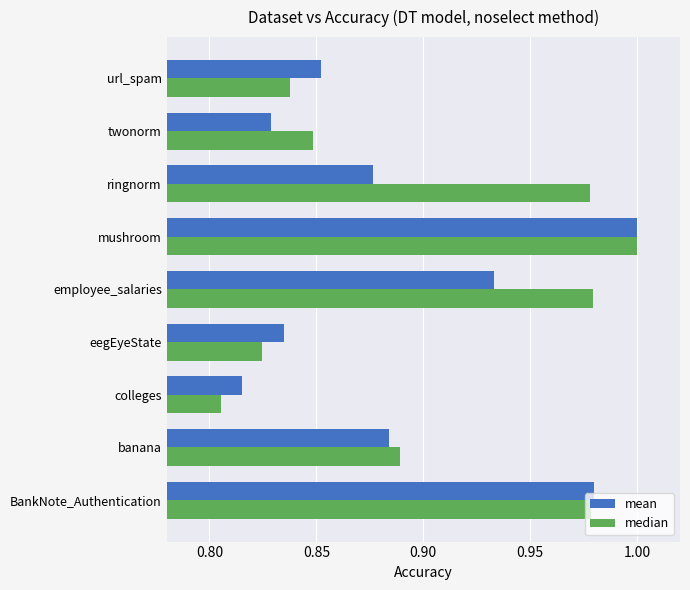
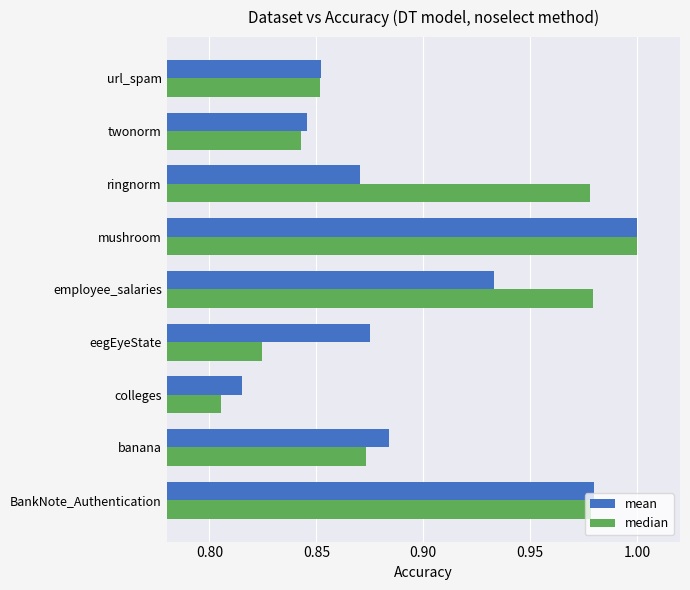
median, url_spam: 0.838 -> 0.852
mean, twonorm: 0.829 -> 0.846
median, twonorm: 0.848 -> 0.843
mean, ringnorm: 0.877 -> 0.871
mean, eegEyeState: 0.835 -> 0.875
median, banana: 0.889 -> 0.873
